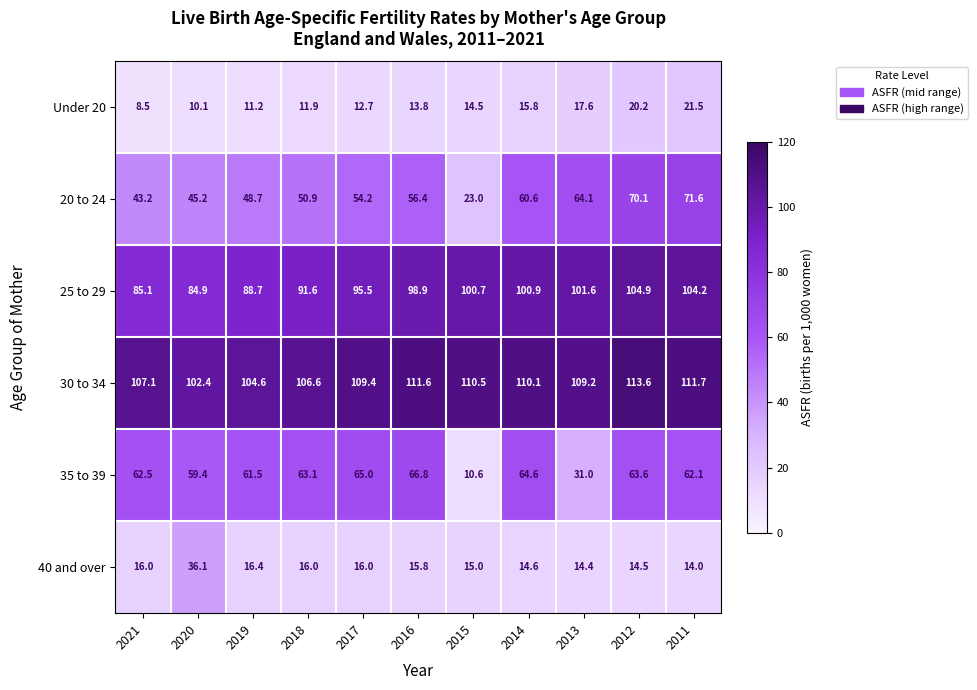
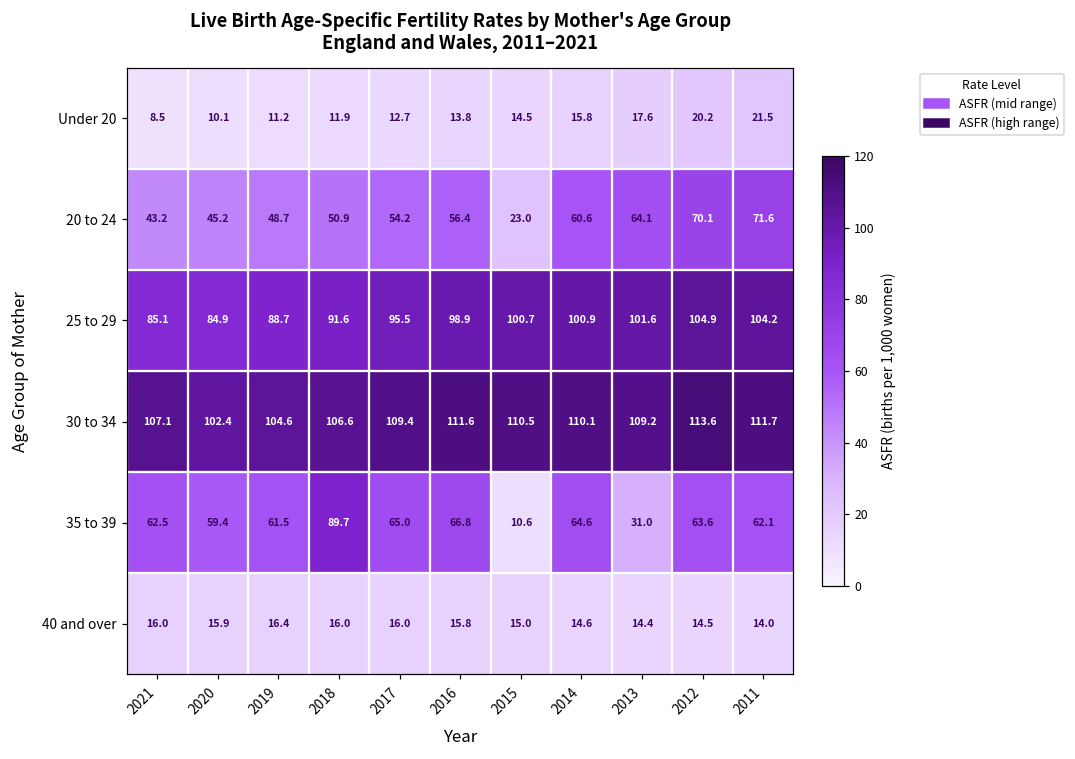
35 to 39, 2018: 63.1 -> 89.7
40 and over, 2020: 36.1 -> 15.9
